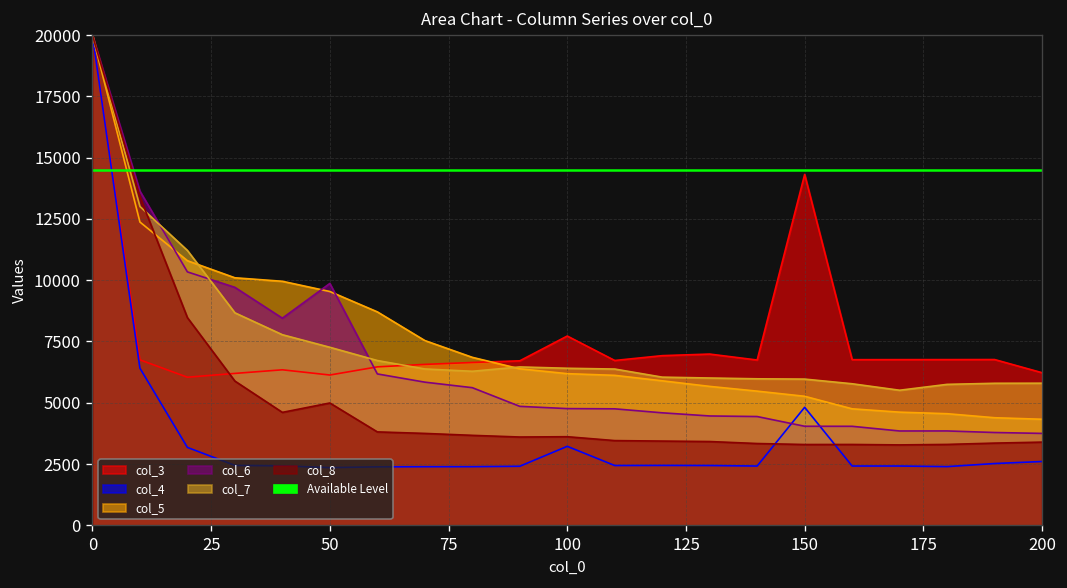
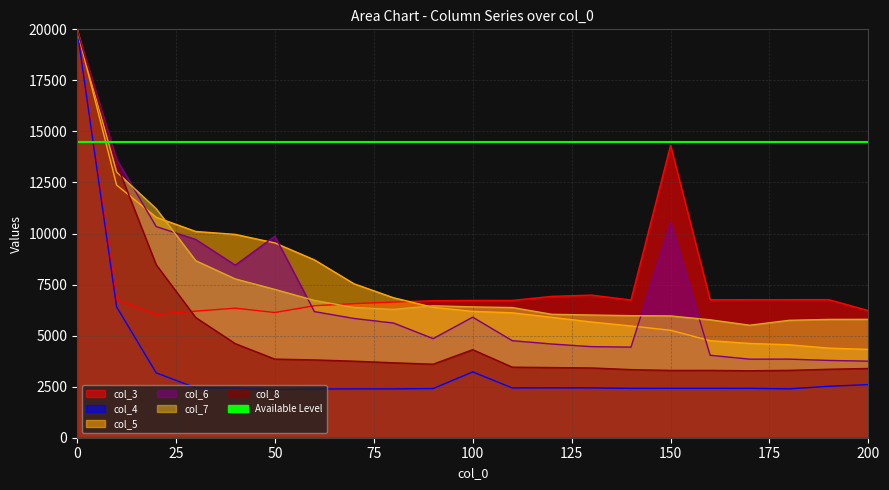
col_8, 50: 5000 -> 3800
col_3, 100: 7700 -> 6700
col_6, 100: 4800 -> 5900
col_8, 100: 3600 -> 4300
col_4, 150: 4800 -> 2400
col_6, 150: 4000 -> 10500
